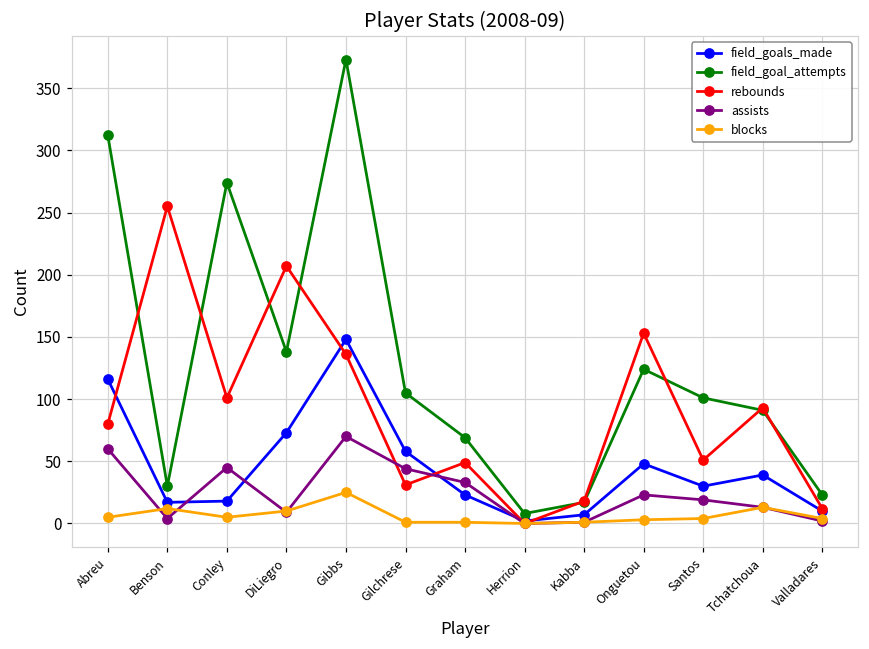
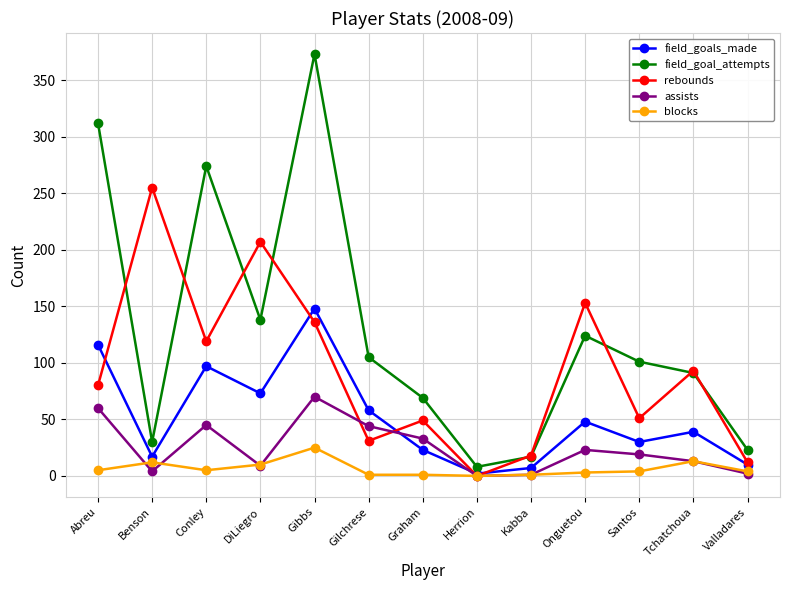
field_goals_made, Conley: 18 -> 97
rebounds, Conley: 101 -> 119
